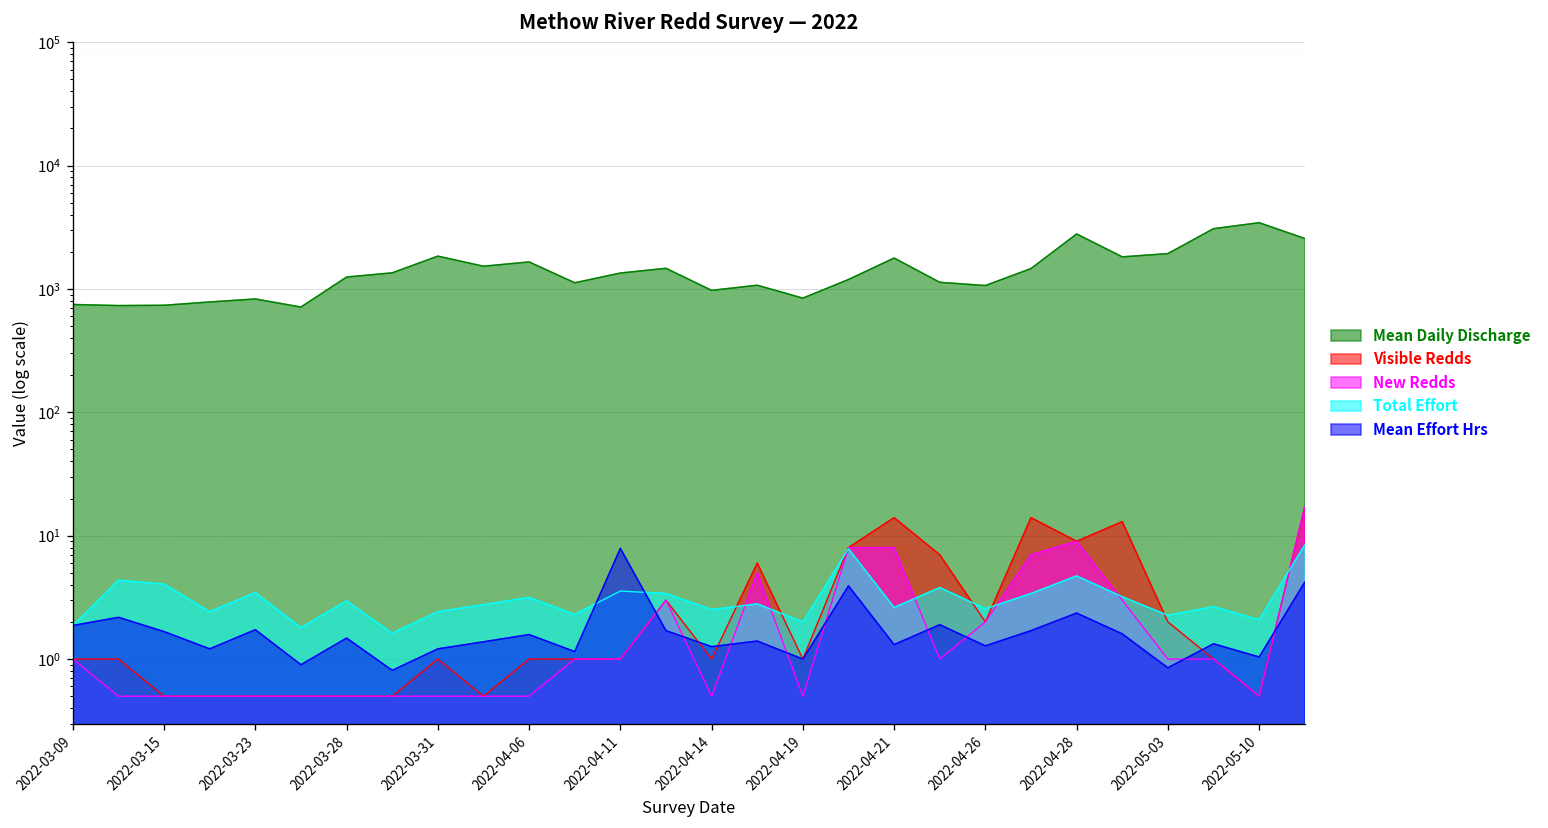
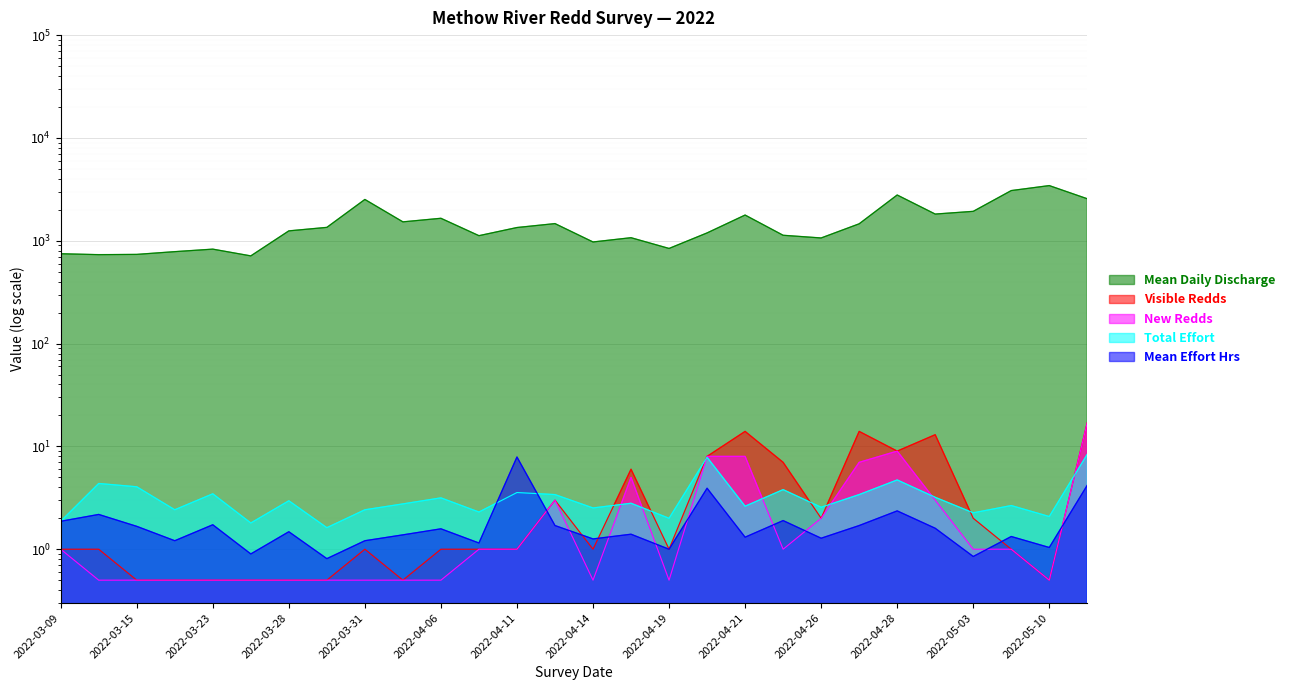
Mean Daily Discharge, 2022-03-31: 1800 -> 2500
